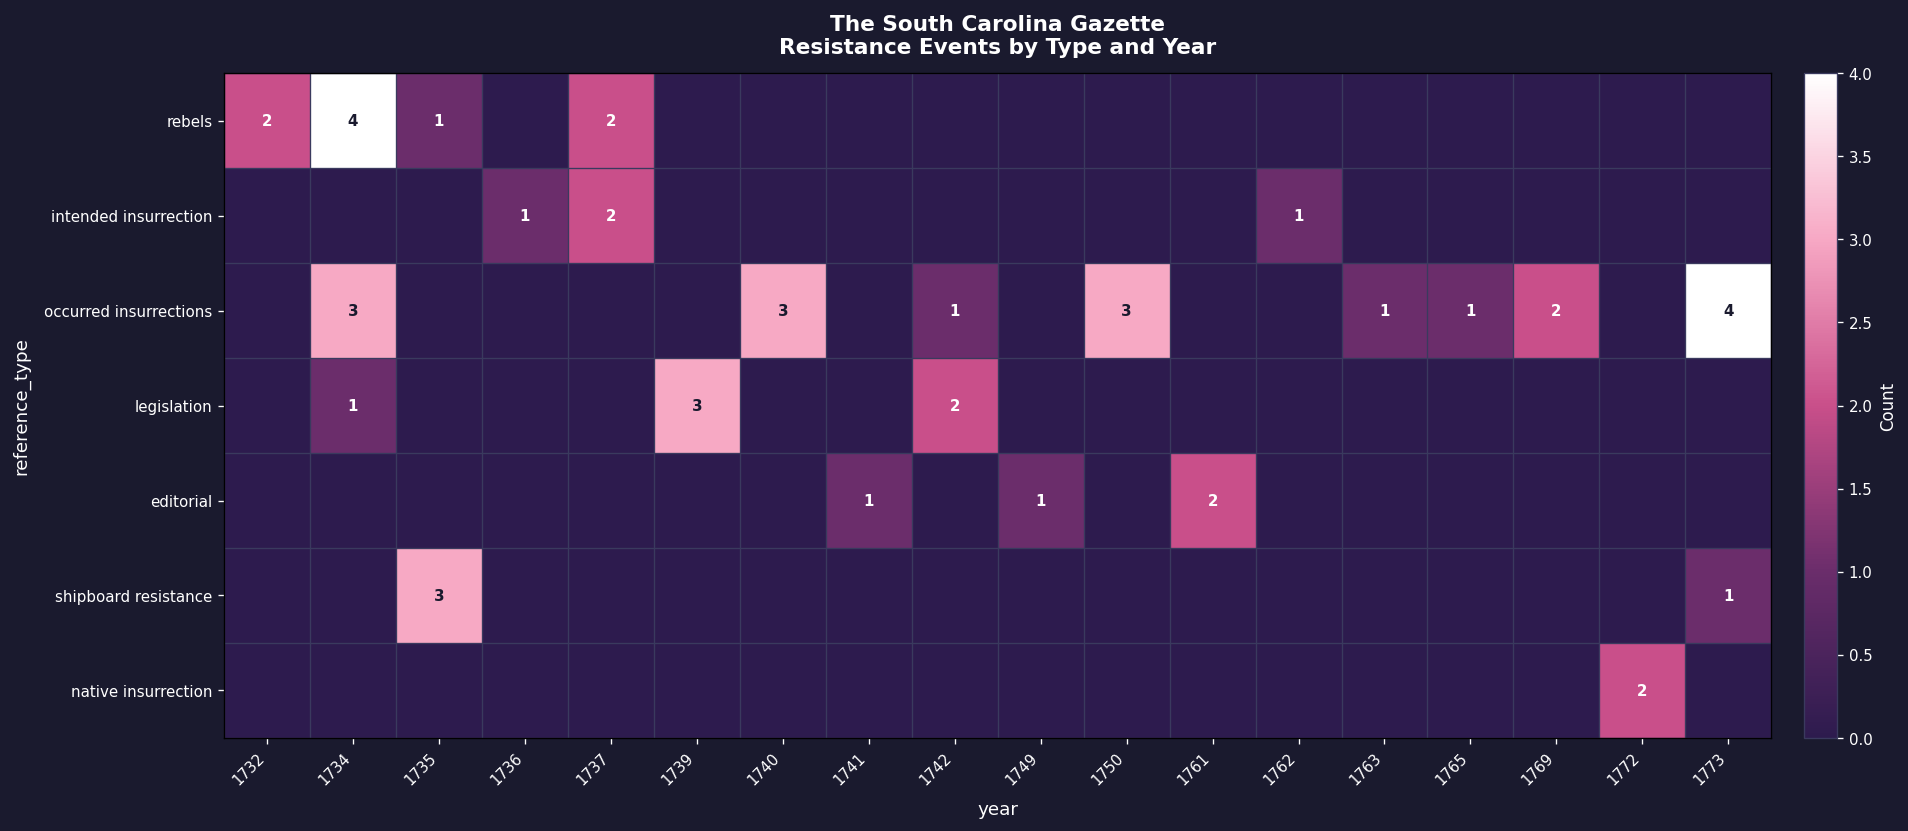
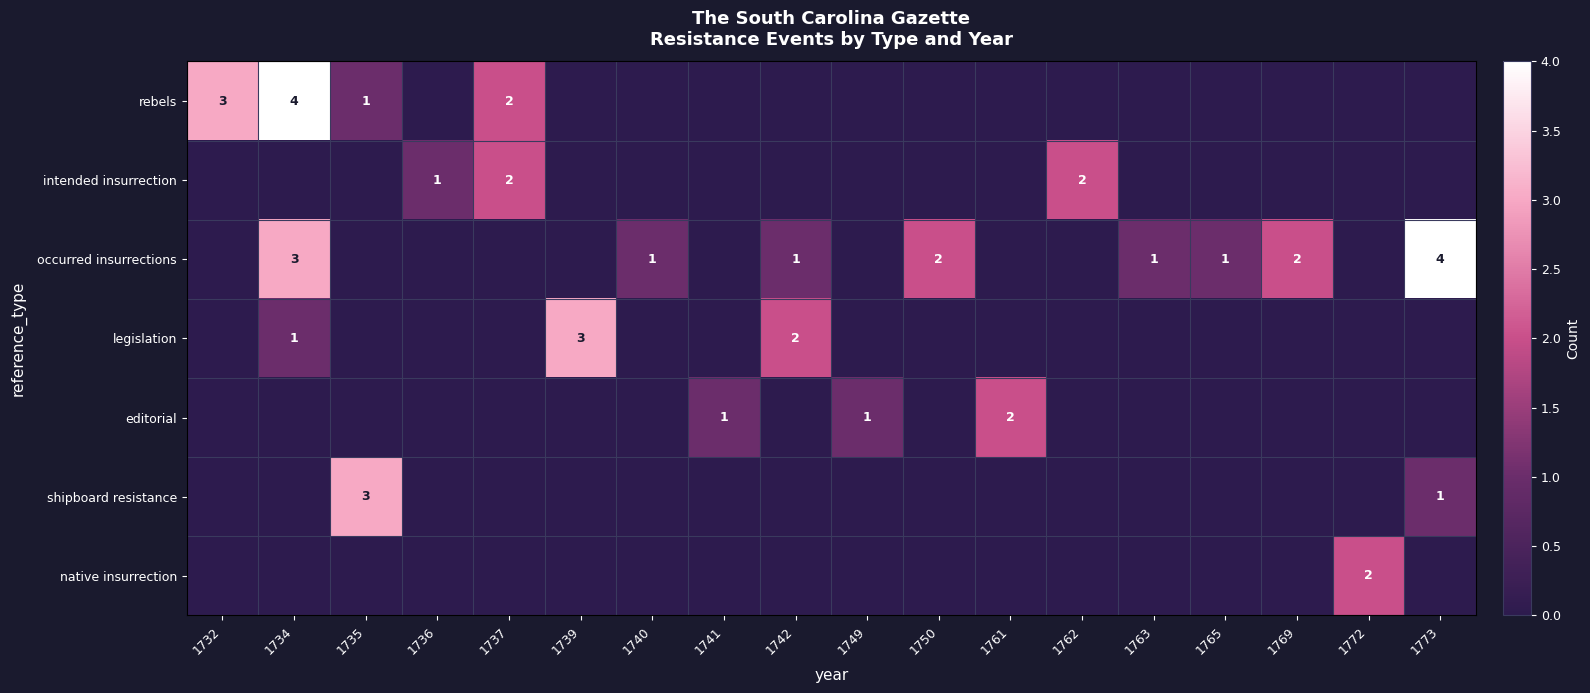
rebels, 1732: 2 -> 3
intended insurrection, 1762: 1 -> 2
occurred insurrections, 1740: 3 -> 1
occurred insurrections, 1750: 3 -> 2
